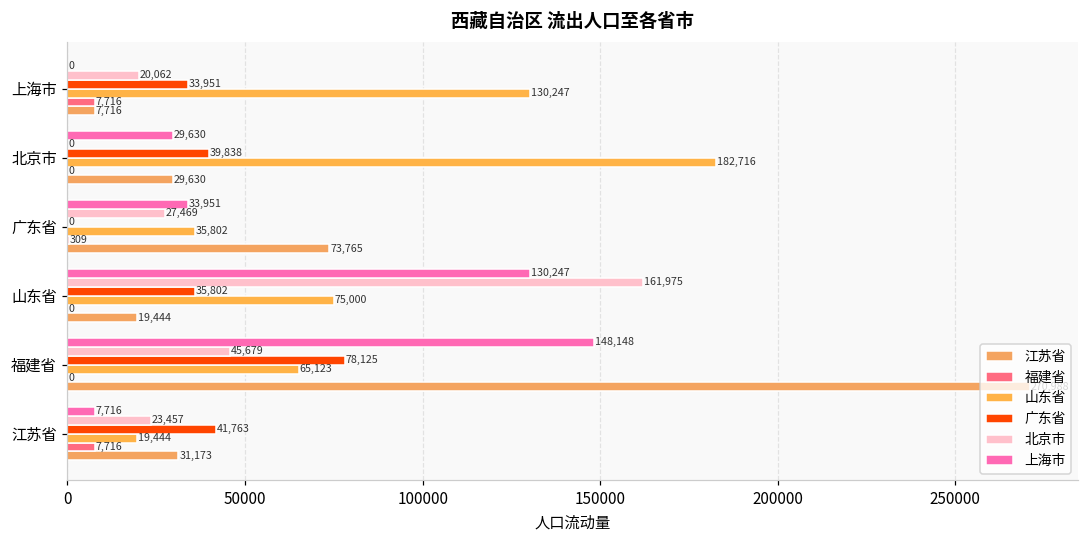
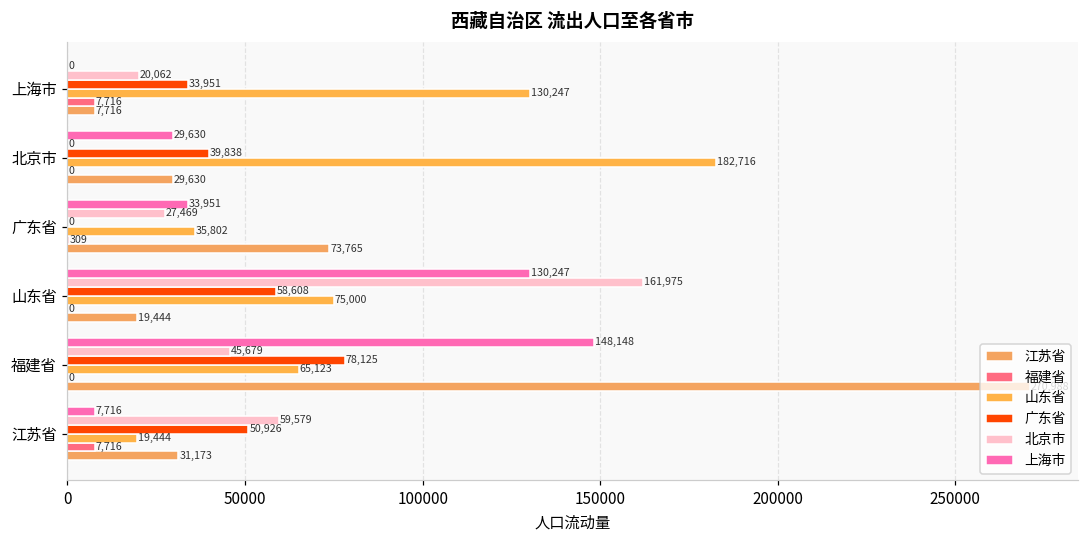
广东省, 山东省: 35,802 -> 58,608
北京市, 江苏省: 23,457 -> 59,579
广东省, 江苏省: 41,763 -> 50,926
